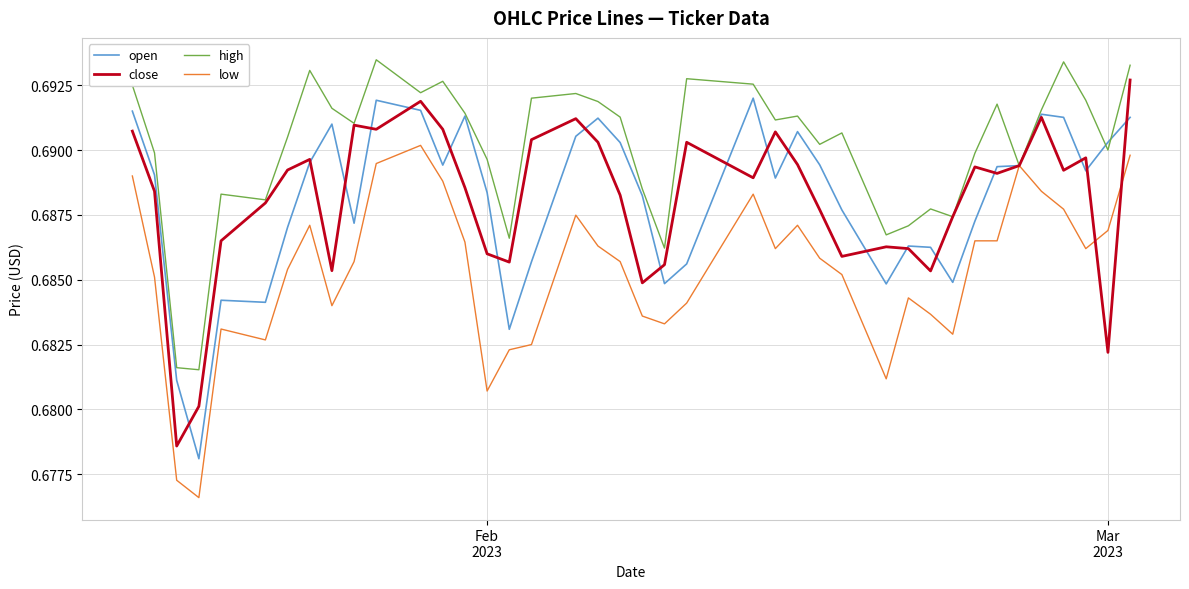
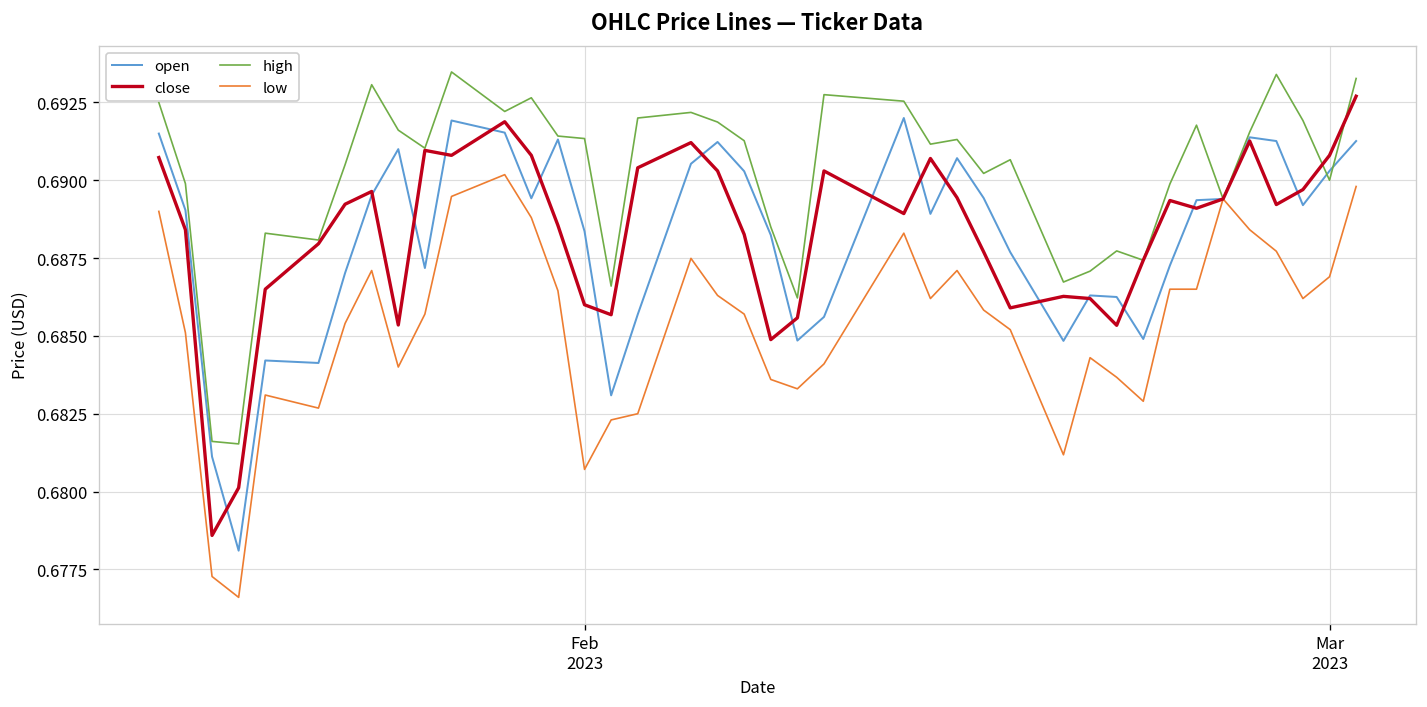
high, Feb 2023: 0.6896 -> 0.6913
close, Mar 2023: 0.6822 -> 0.6908
